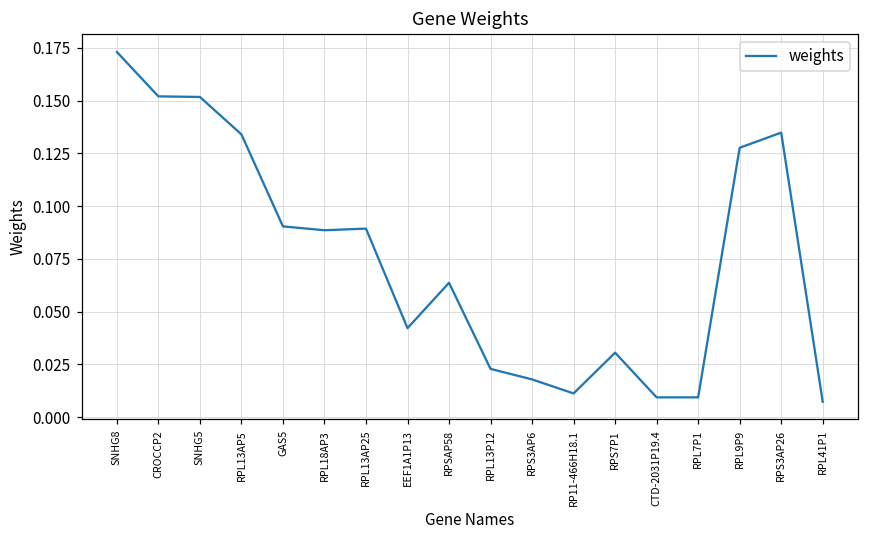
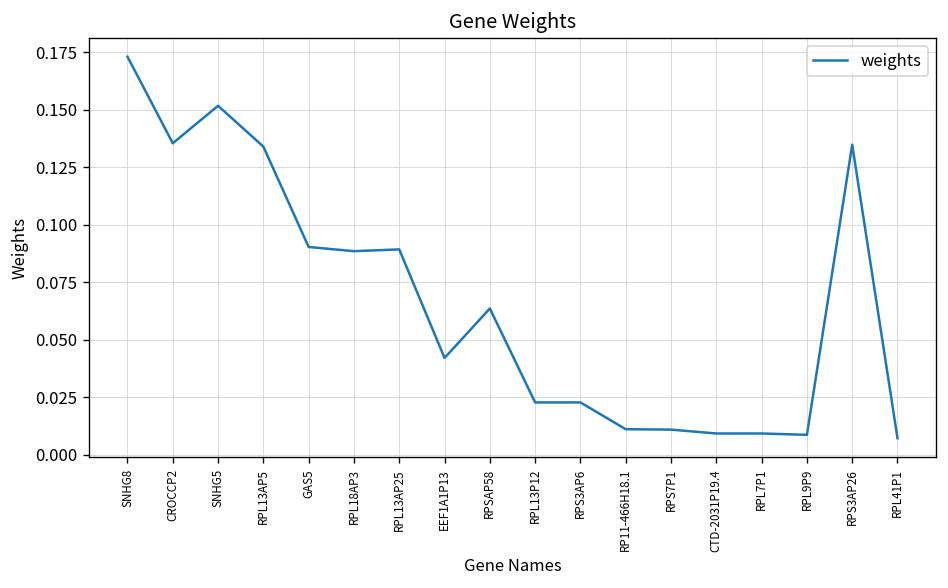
CROCCP2: 0.152 -> 0.135
RPS3AP6: 0.018 -> 0.023
RPS7P1: 0.031 -> 0.011
RPL9P9: 0.128 -> 0.009
